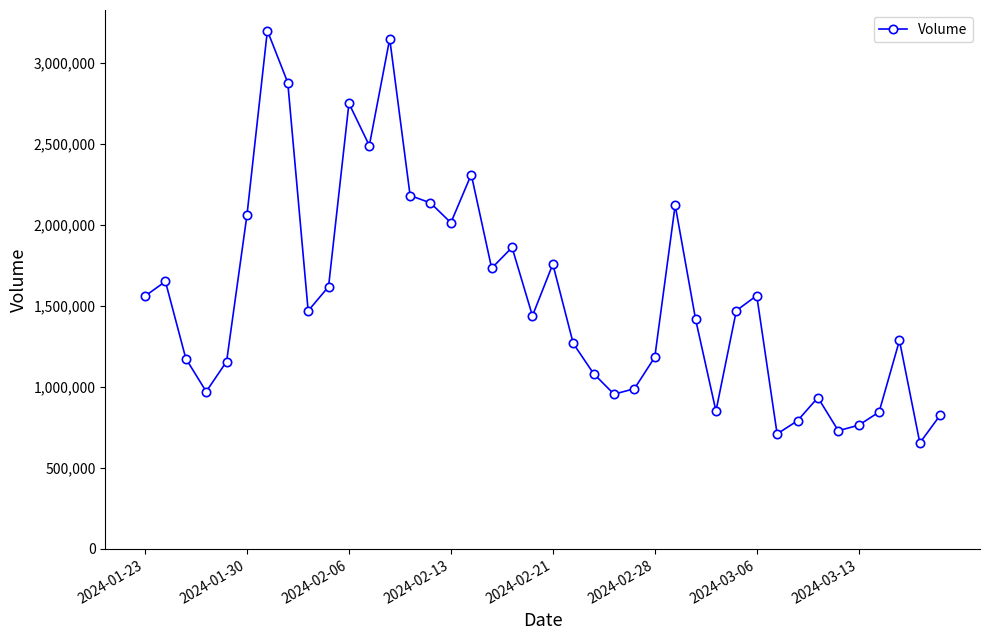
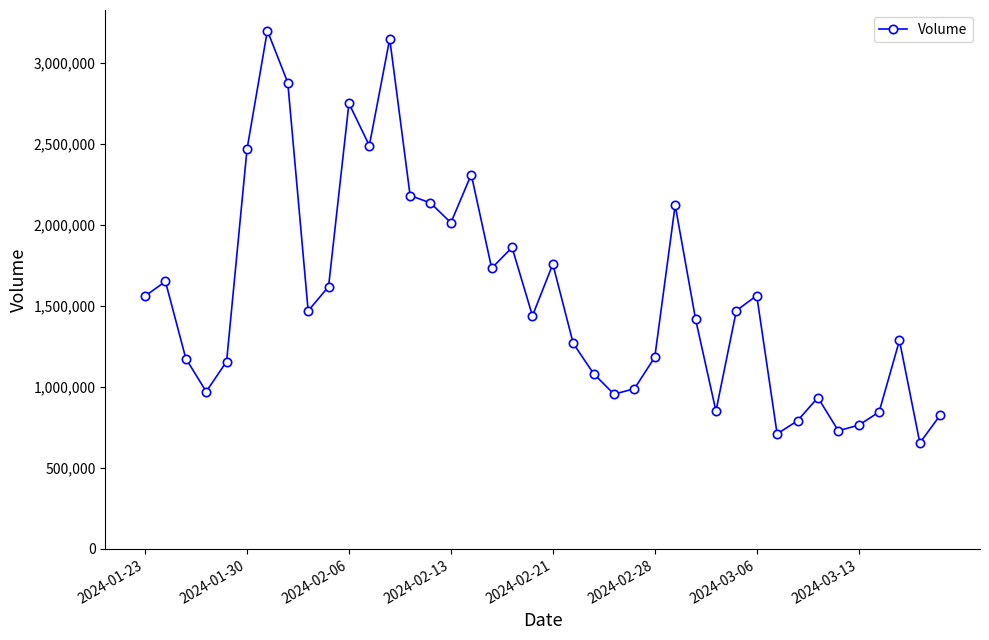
2024-01-30: 2,060,000 -> 2,460,000
